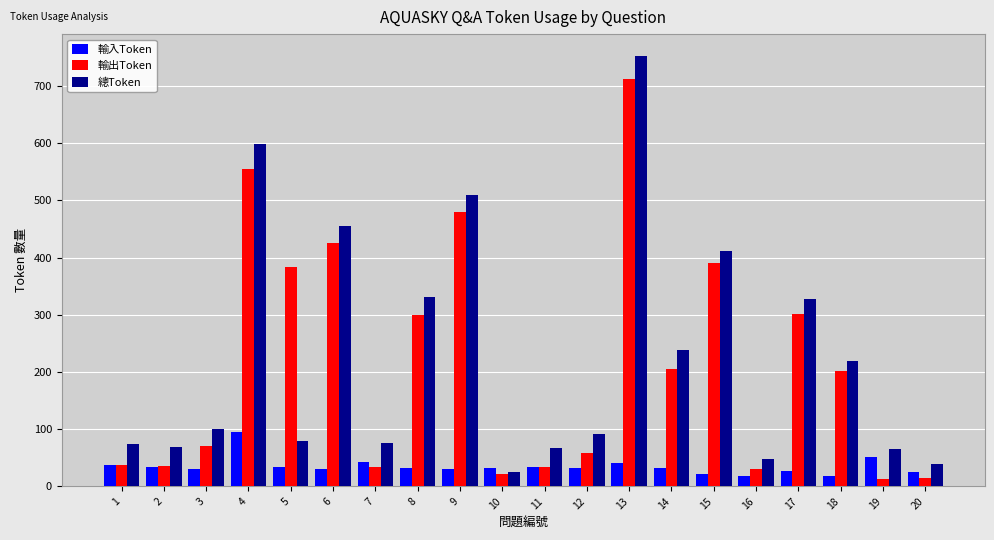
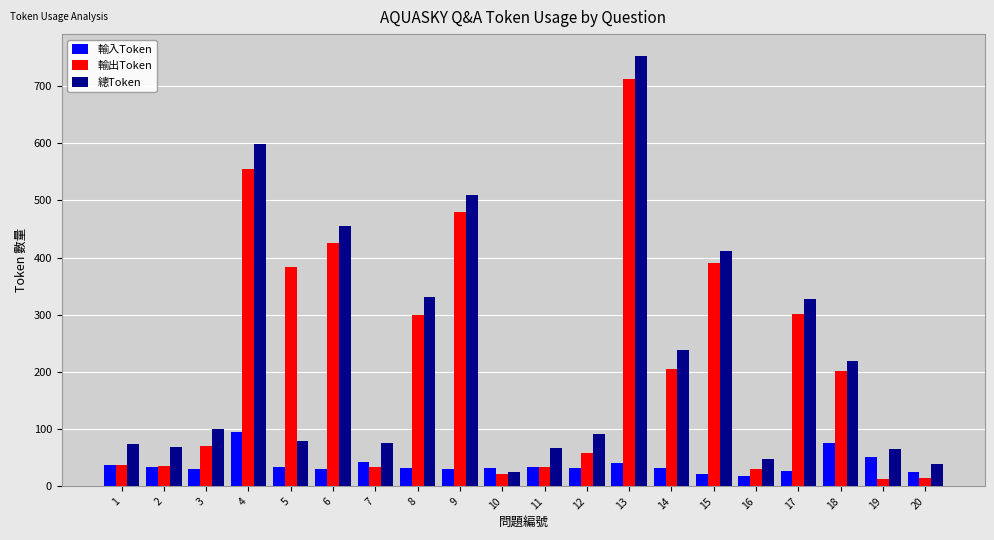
輸入Token, 18: 20 -> 80
